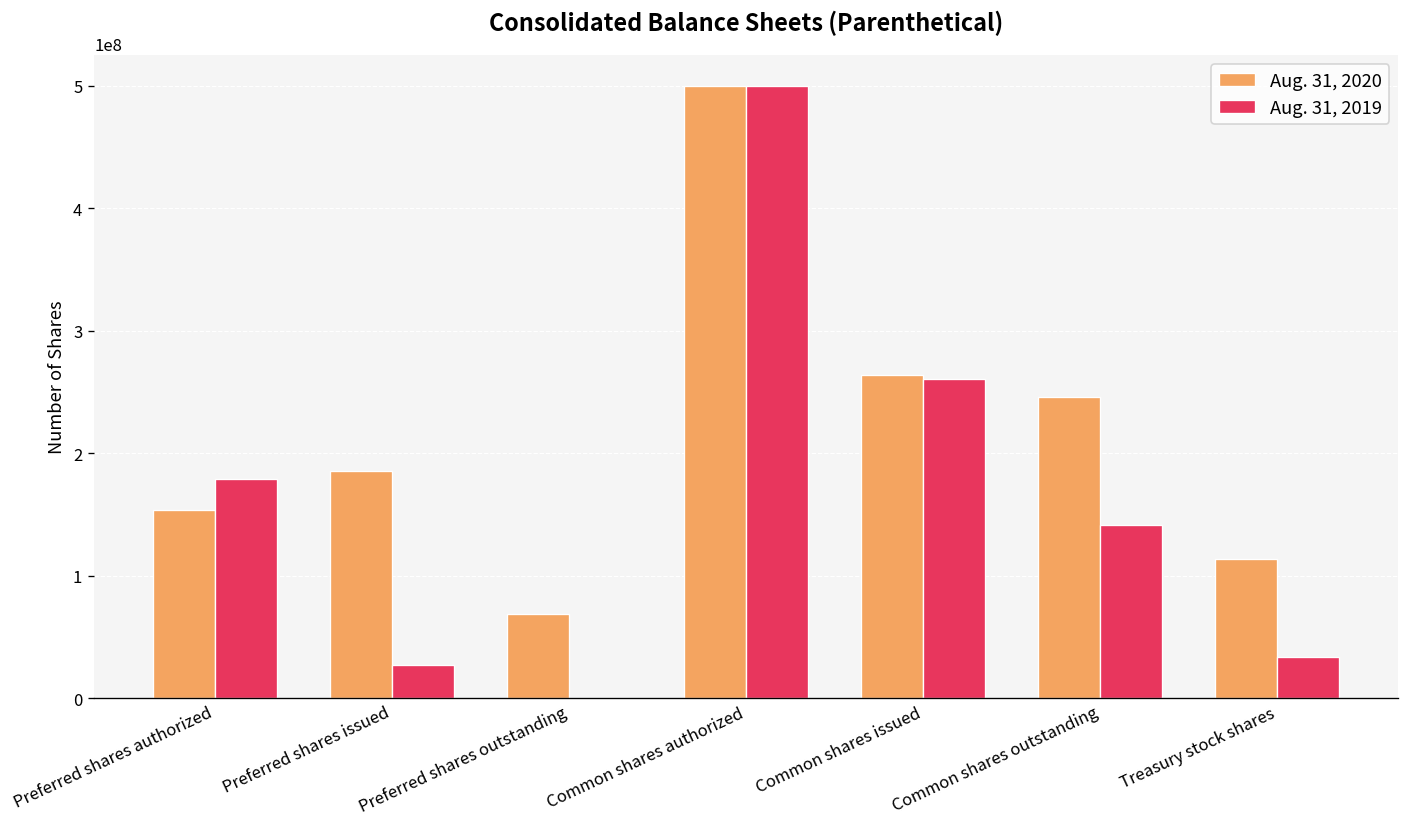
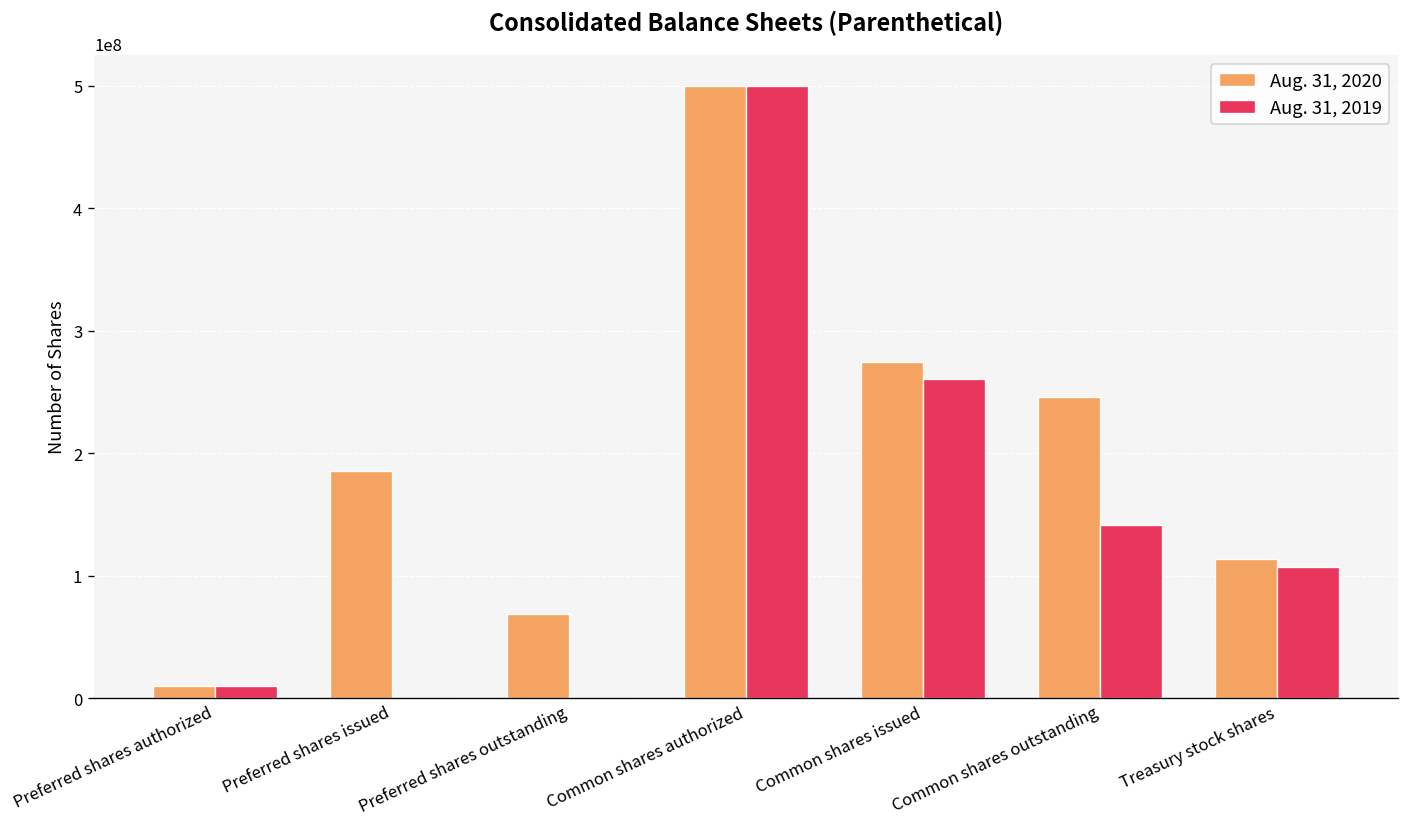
Aug. 31, 2020, Preferred shares authorized: 153000000 -> 10000000
Aug. 31, 2019, Preferred shares authorized: 179000000 -> 10000000
Aug. 31, 2019, Preferred shares issued: 27000000 -> 0
Aug. 31, 2020, Common shares issued: 264000000 -> 274000000
Aug. 31, 2019, Treasury stock shares: 34000000 -> 107000000
